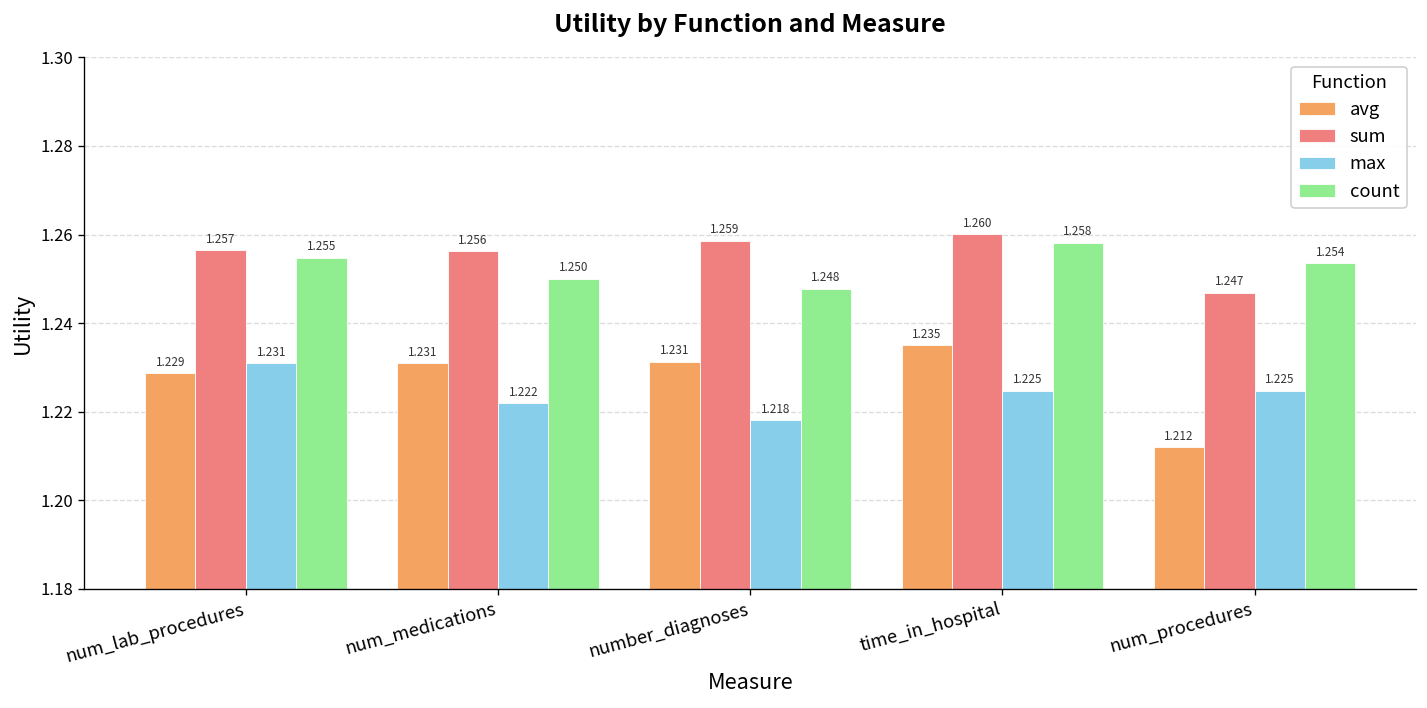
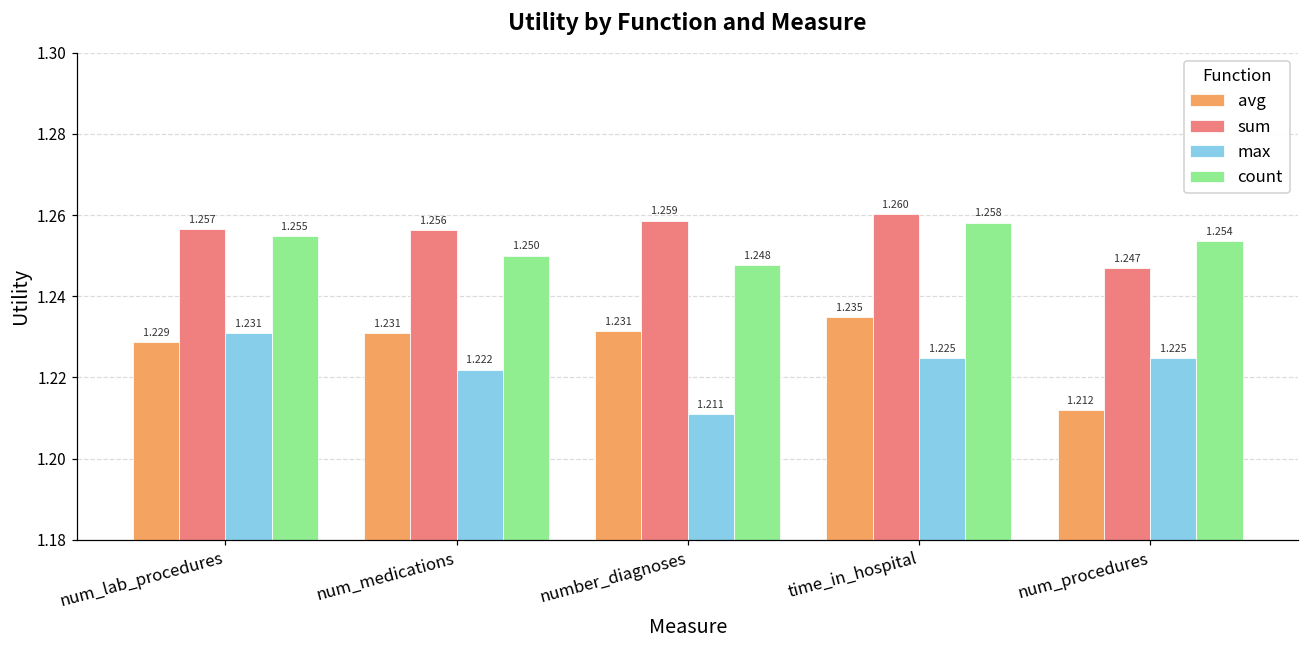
max, number_diagnoses: 1.218 -> 1.211
